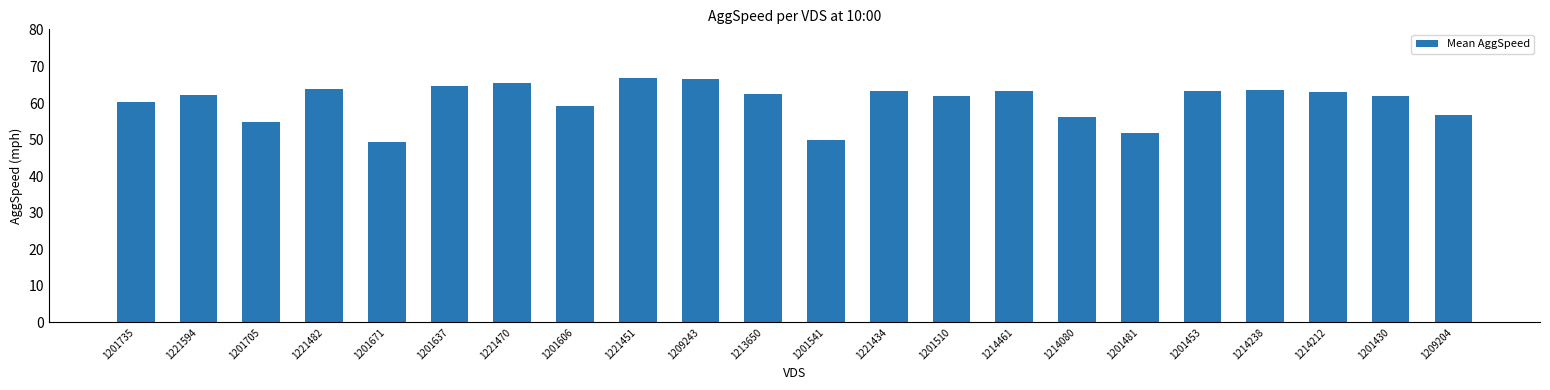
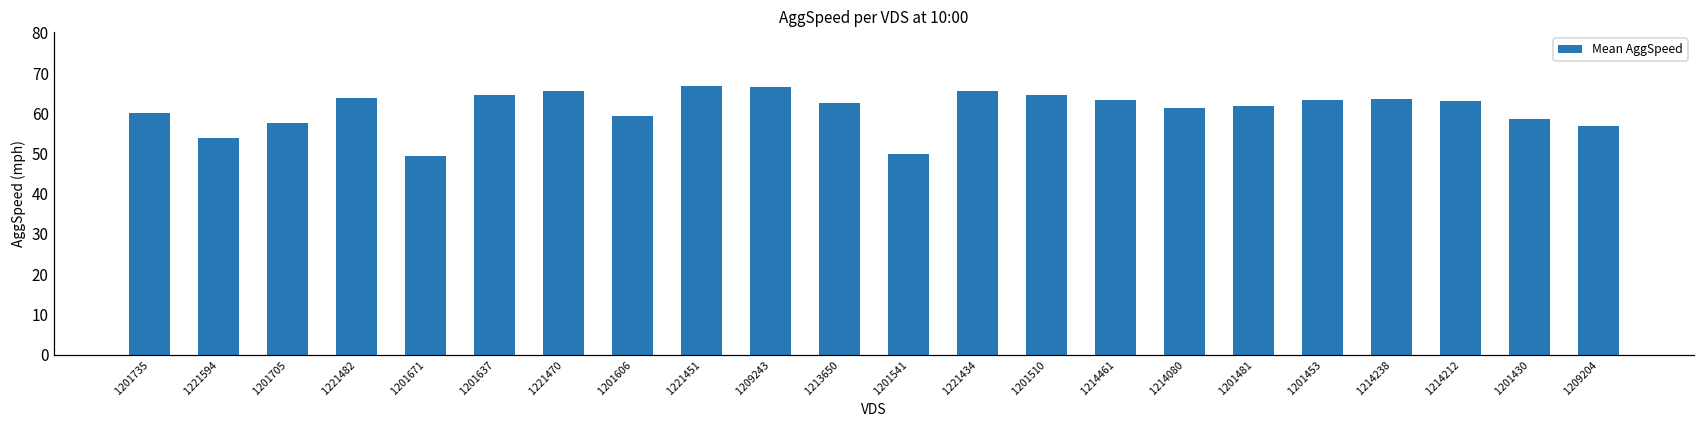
1221594: 62 -> 54
1201705: 55 -> 58
1221434: 63 -> 66
1201510: 62 -> 65
1214080: 56 -> 61
1201481: 52 -> 62
1201430: 62 -> 59
